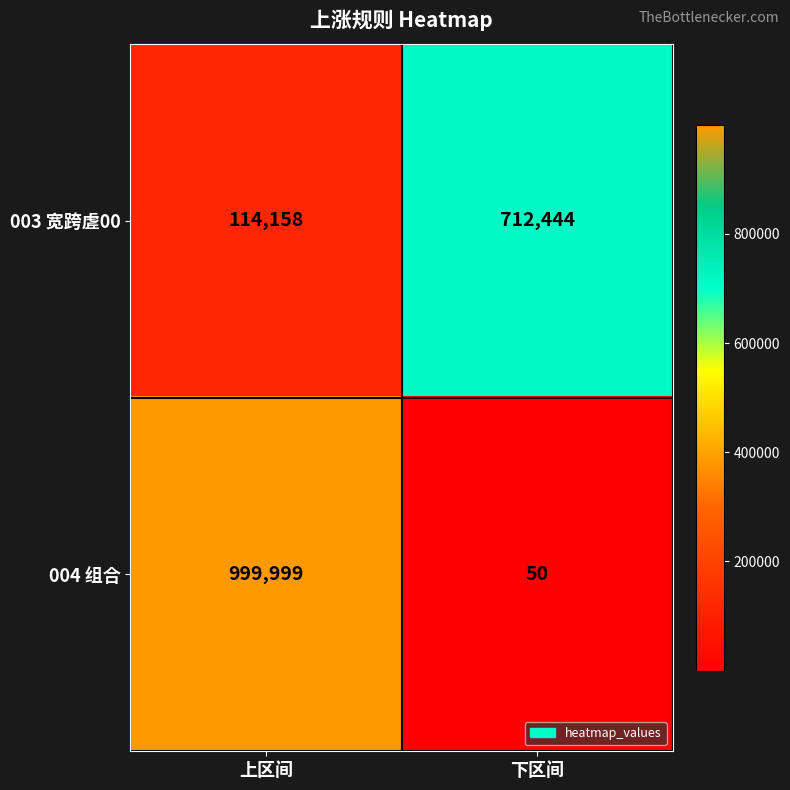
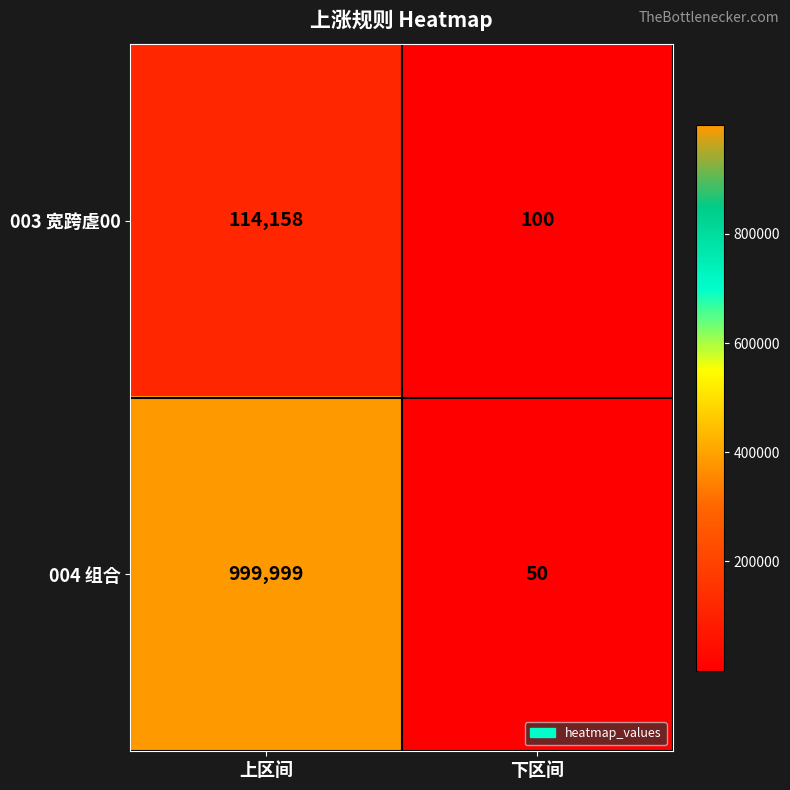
003 宽跨虗00, 下区间: 712,444 -> 100
